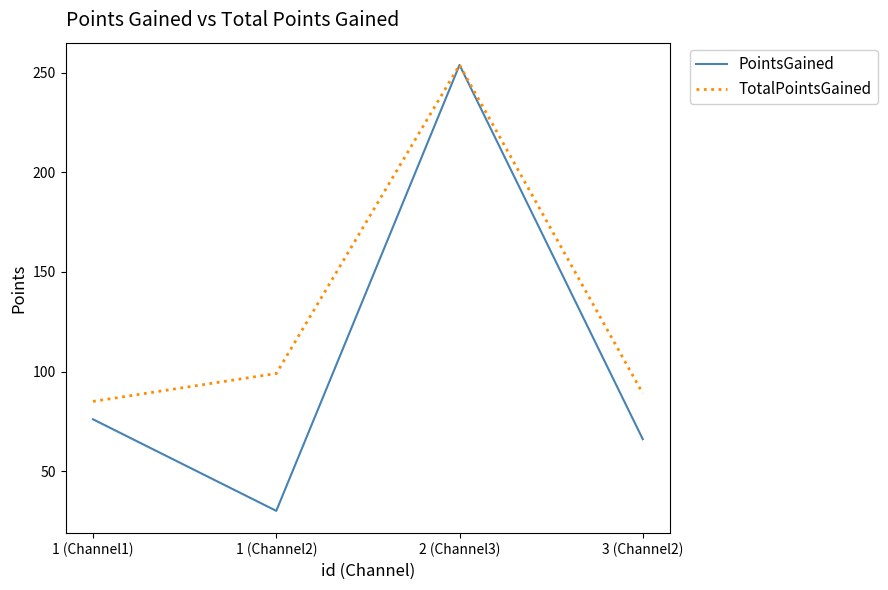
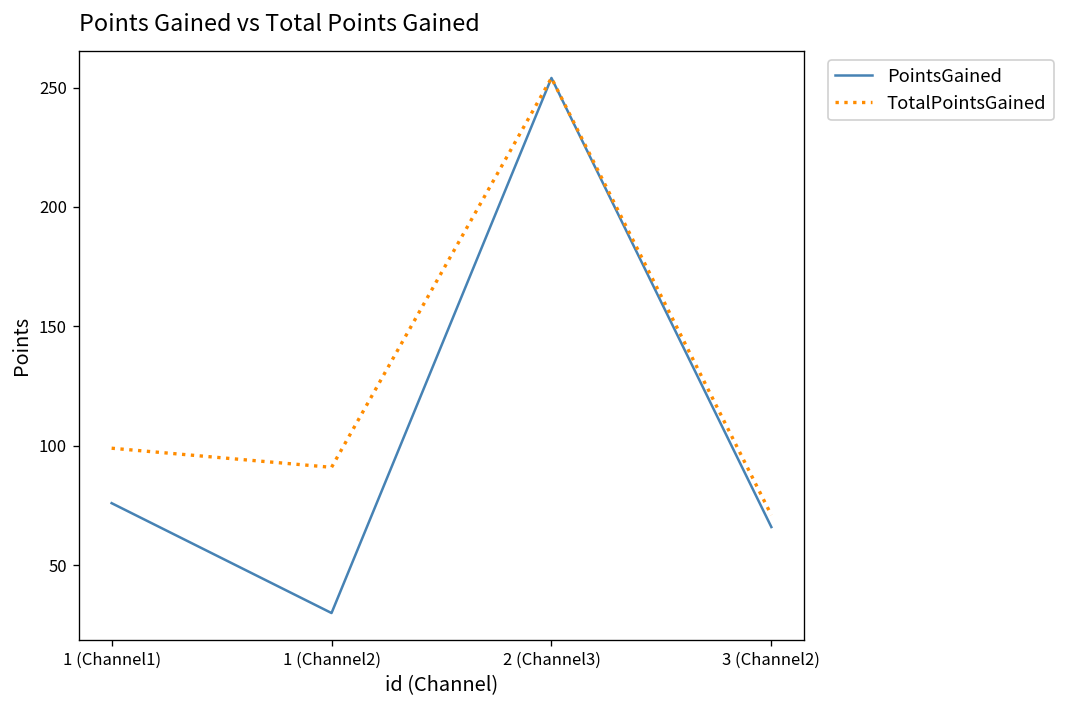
TotalPointsGained, 1 (Channel1): 85 -> 99
TotalPointsGained, 1 (Channel2): 99 -> 91
TotalPointsGained, 3 (Channel2): 89 -> 71
